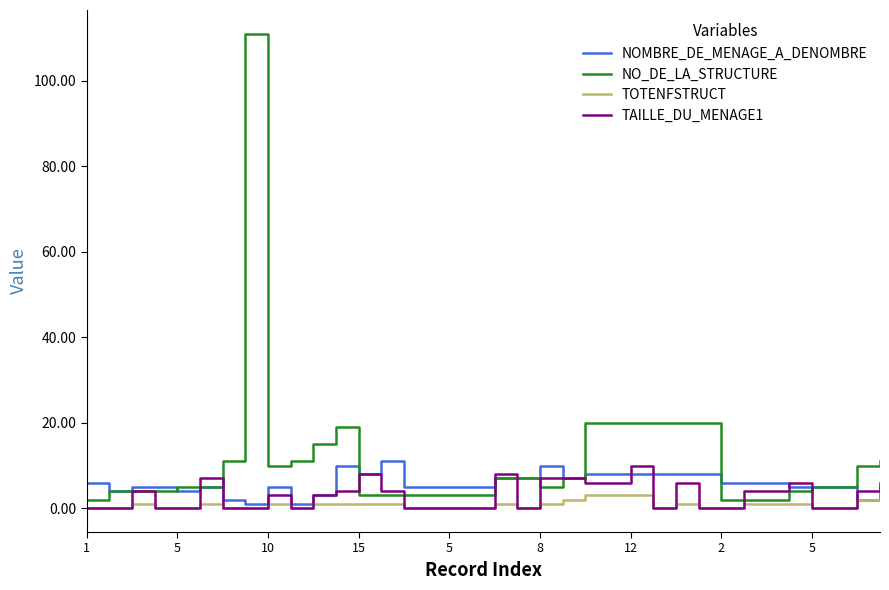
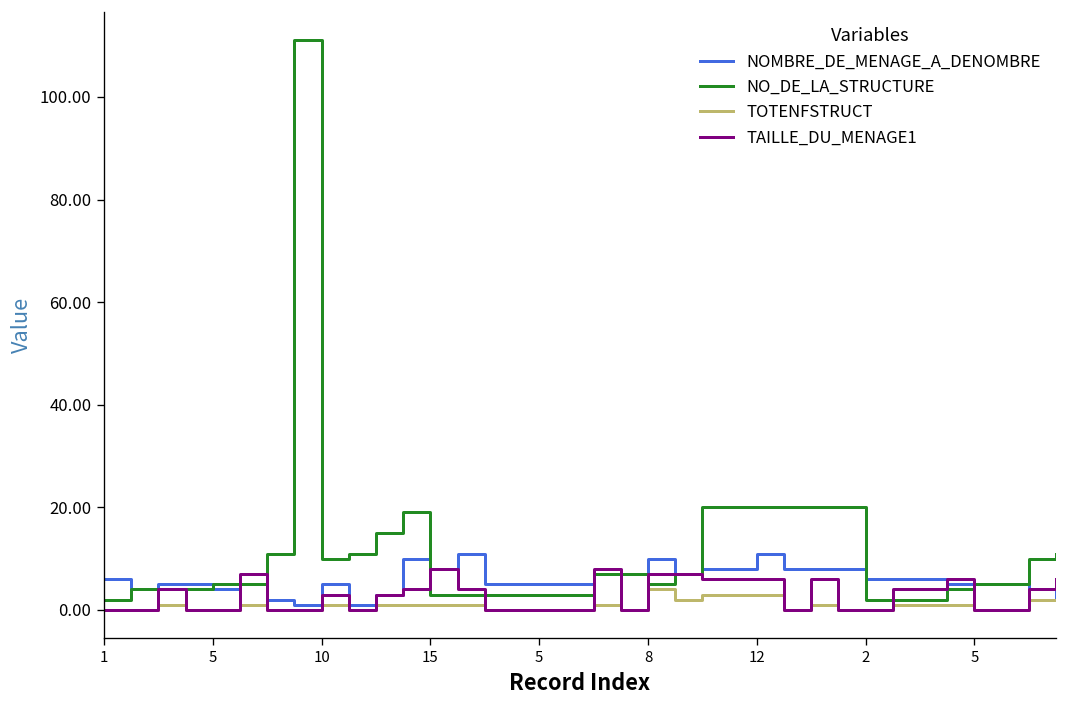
TOTENFSTRUCT, 8: 1 -> 4
NOMBRE_DE_MENAGE_A_DENOMBRE, 12: 8 -> 11
TAILLE_DU_MENAGE1, 12: 10 -> 6
